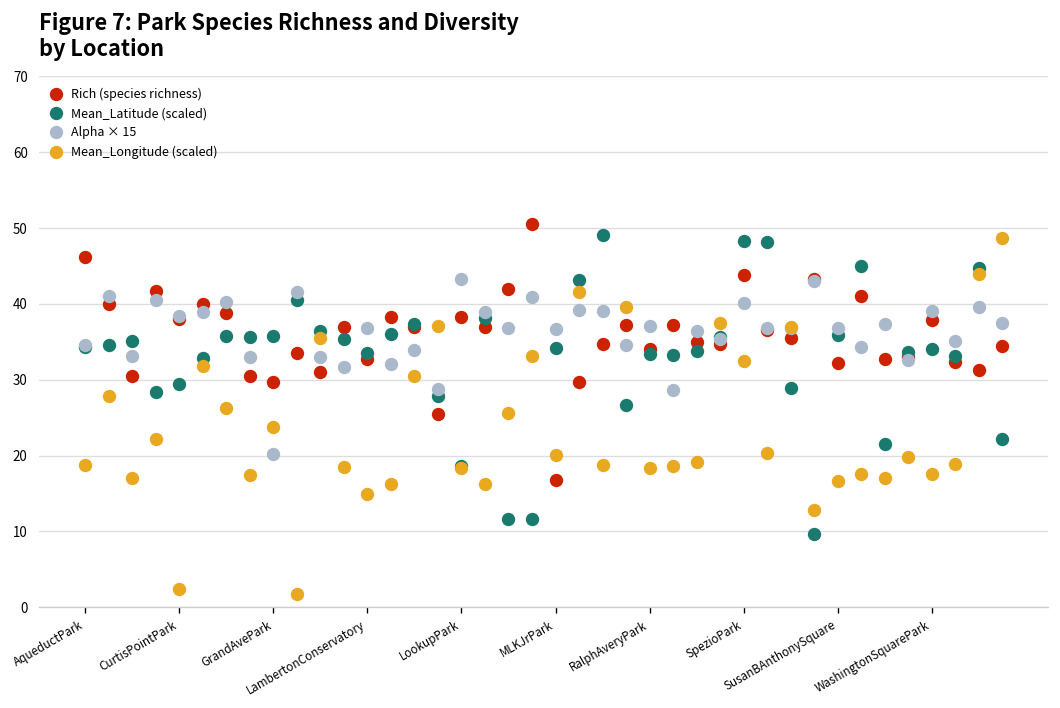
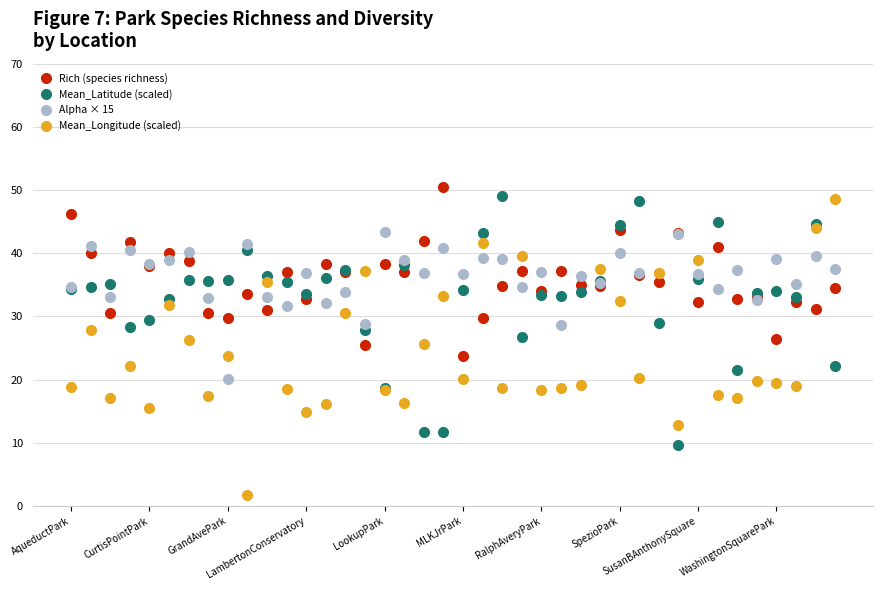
Mean_Longitude (scaled), CurtisPointPark: 2 -> 15
Rich (species richness), MLKJrPark: 17 -> 24
Mean_Latitude (scaled), SpezioPark: 48 -> 44
Mean_Longitude (scaled), SusanBAnthonySquare: 17 -> 39
Rich (species richness), WashingtonSquarePark: 38 -> 27
Mean_Longitude (scaled), WashingtonSquarePark: 18 -> 19
